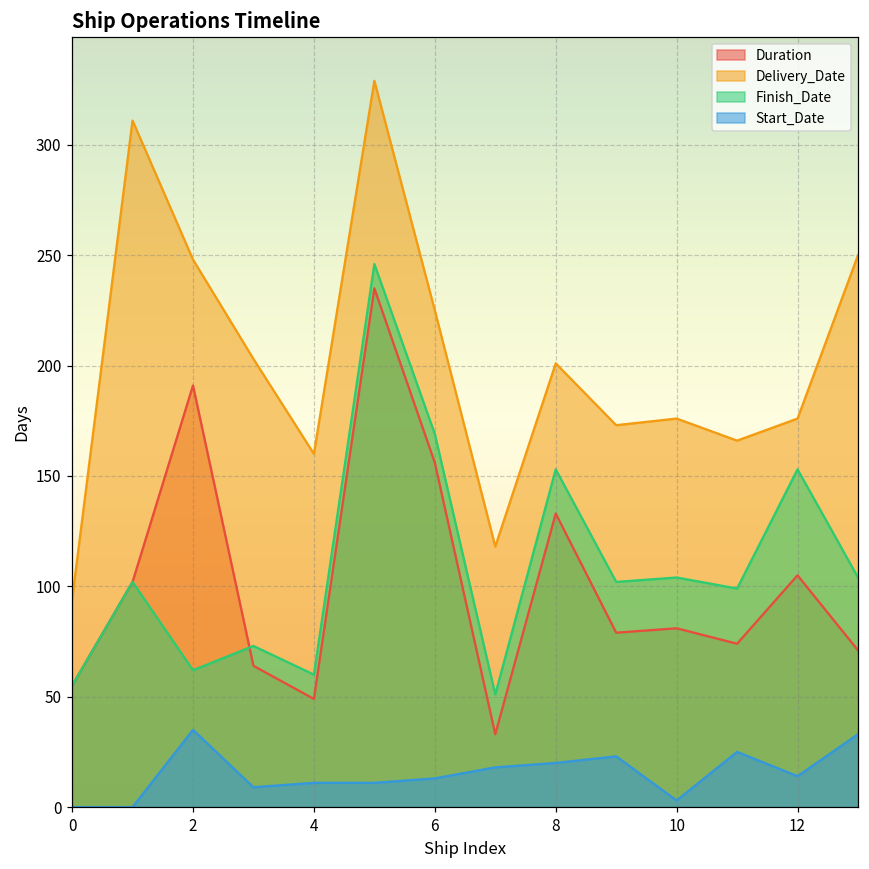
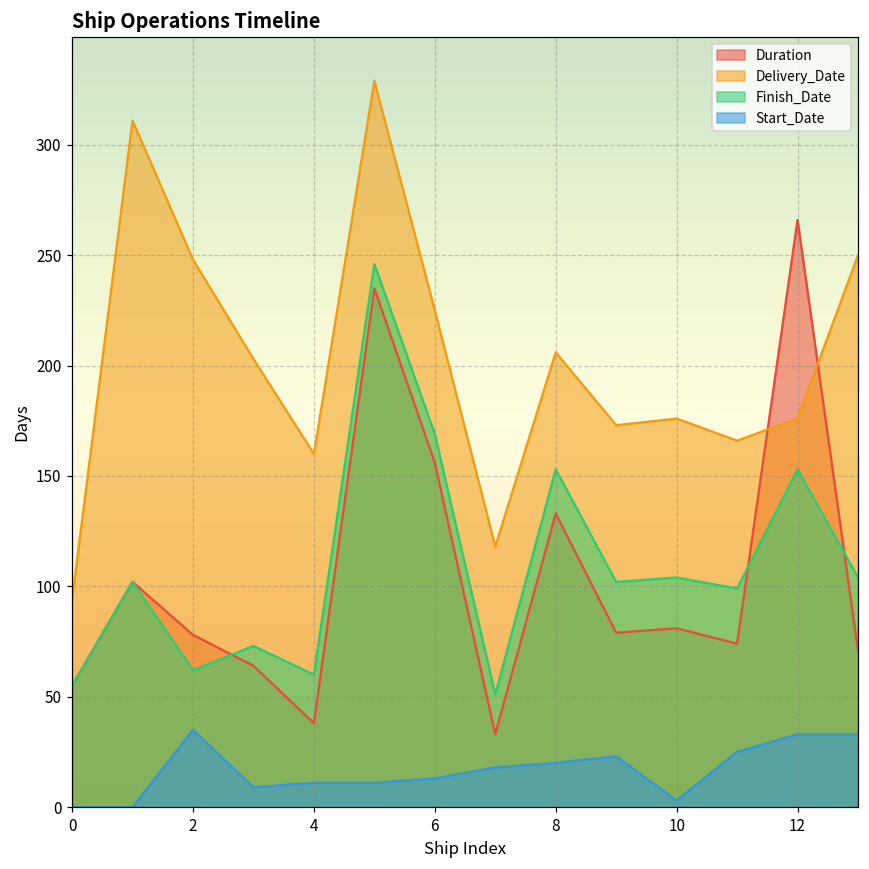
Duration, 2: 191 -> 78
Duration, 4: 49 -> 38
Delivery_Date, 8: 201 -> 206
Duration, 12: 105 -> 266
Start_Date, 12: 14 -> 33
